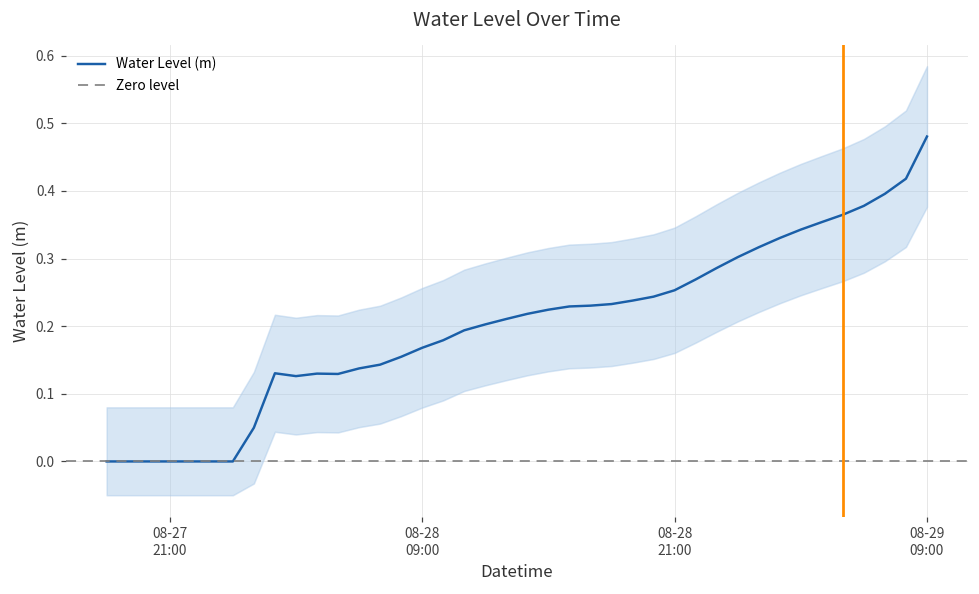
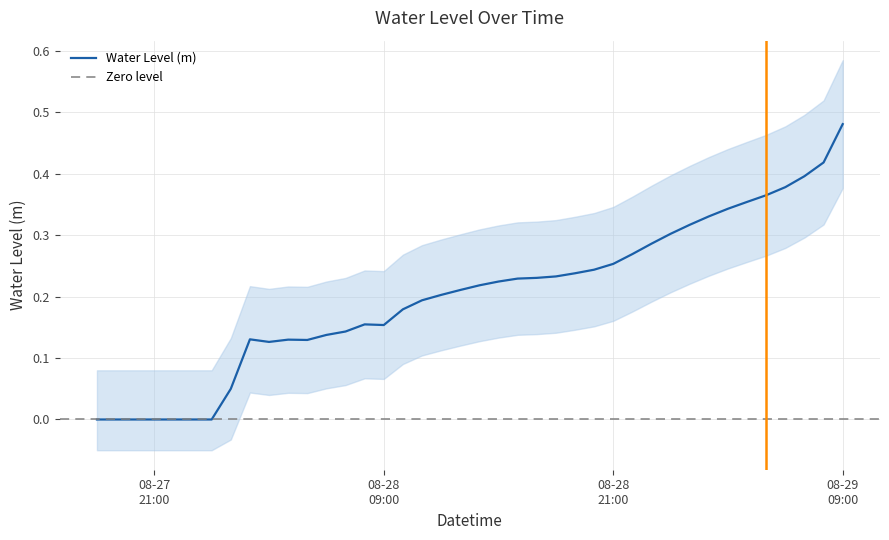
Water Level (m), 08-28 09:00: 0.17 -> 0.15
